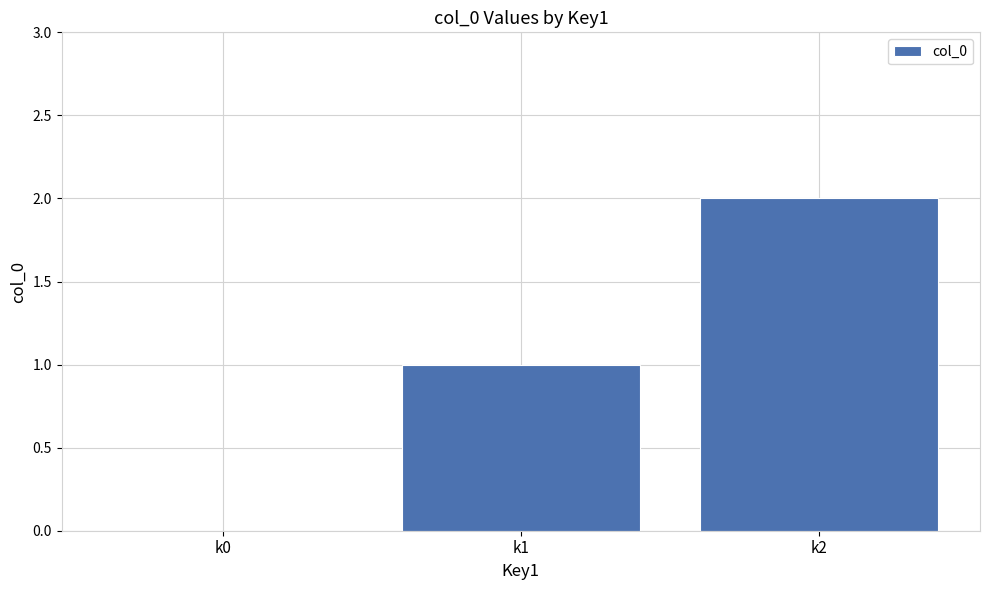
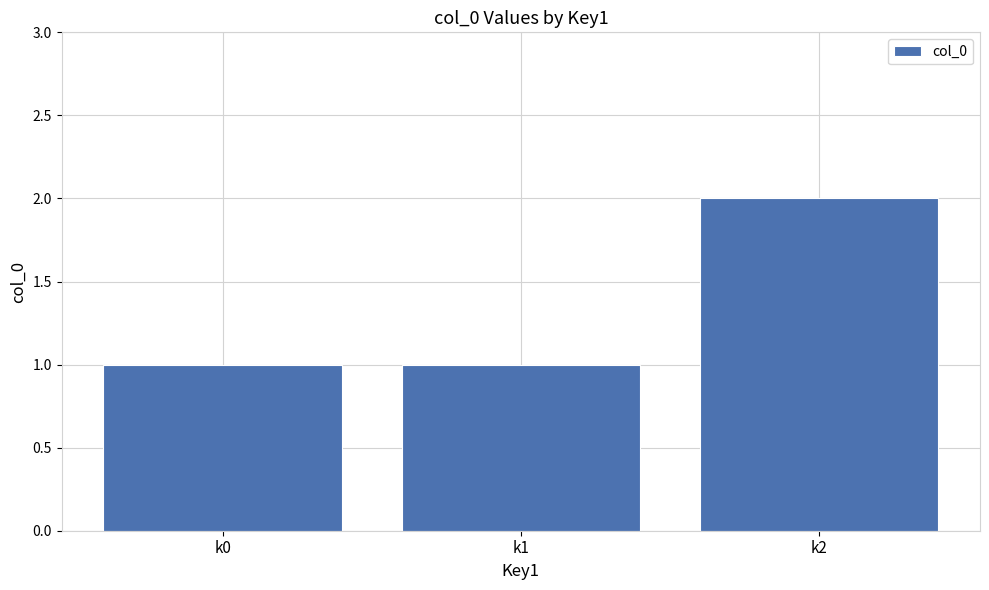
k0: 0 -> 1
